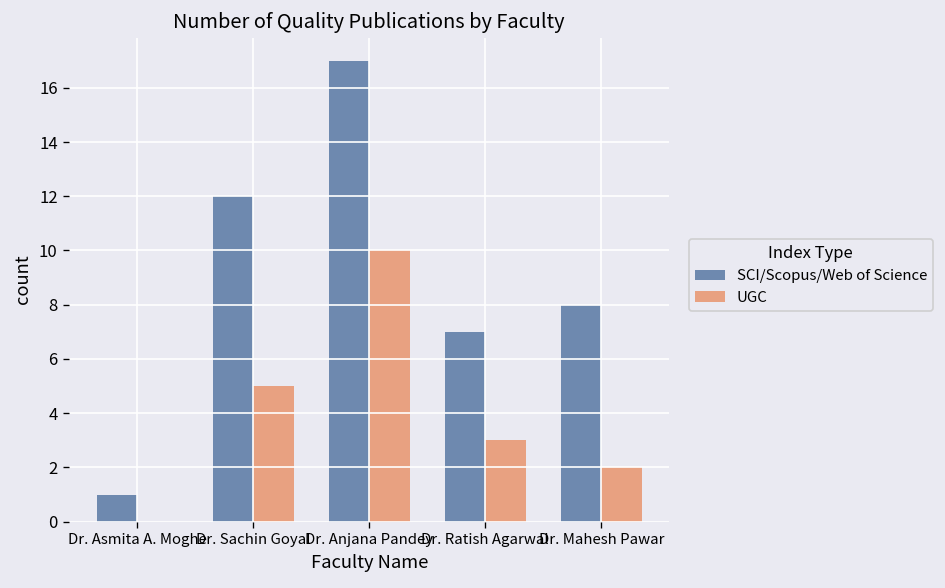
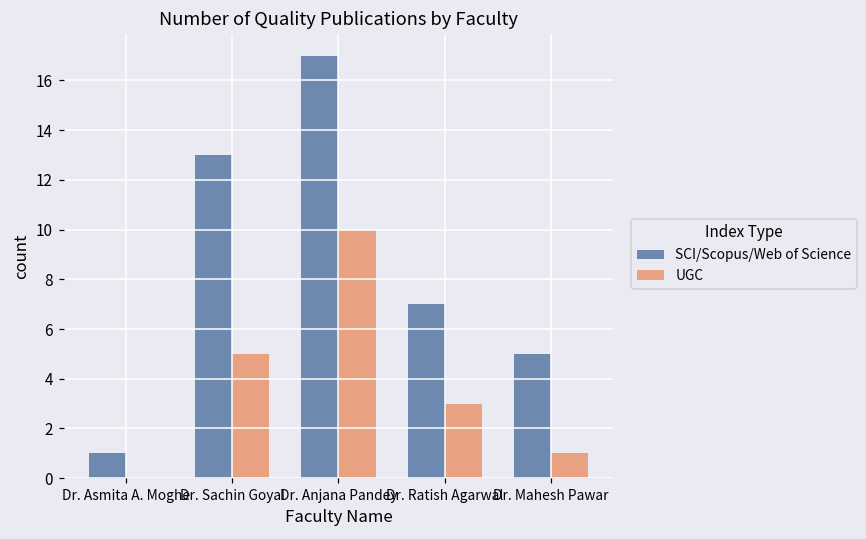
SCI/Scopus/Web of Science, Dr. Sachin Goyal: 12 -> 13
SCI/Scopus/Web of Science, Dr. Mahesh Pawar: 8 -> 5
UGC, Dr. Mahesh Pawar: 2 -> 1
